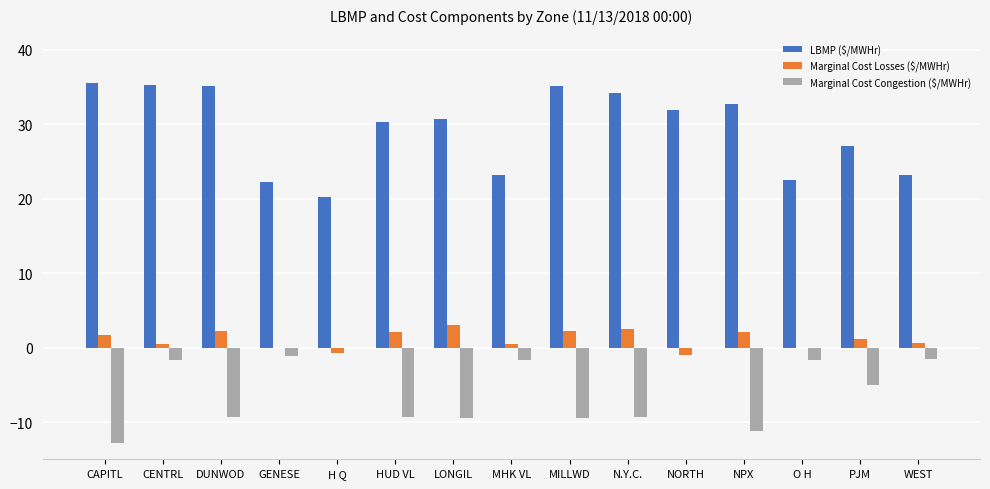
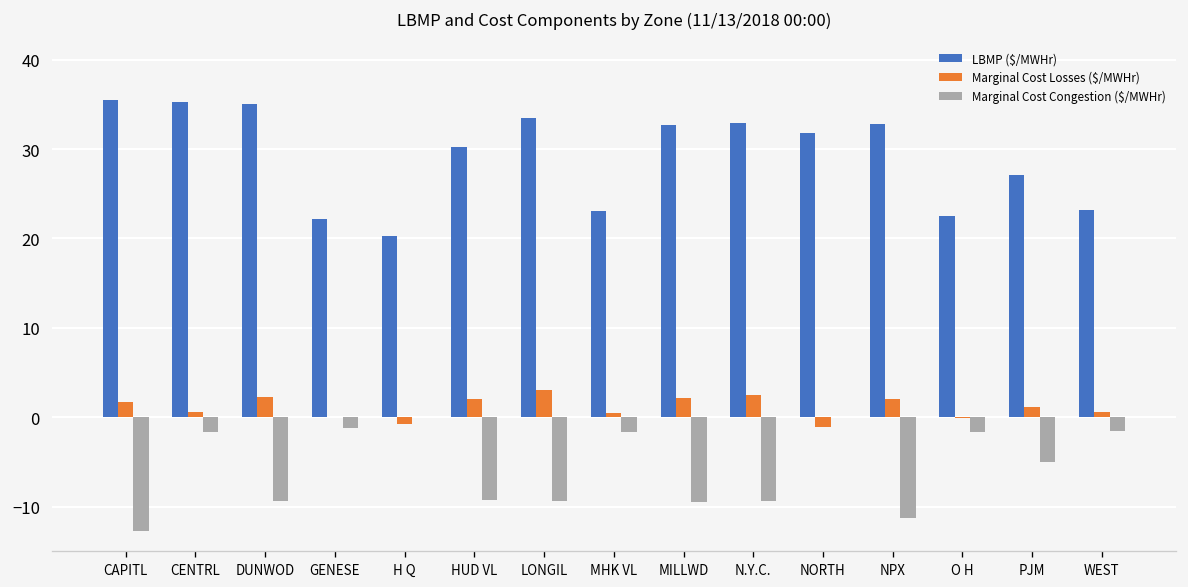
LBMP ($/MWHr), LONGIL: 31 -> 33
LBMP ($/MWHr), MILLWD: 35 -> 33
LBMP ($/MWHr), N.Y.C.: 34 -> 33
